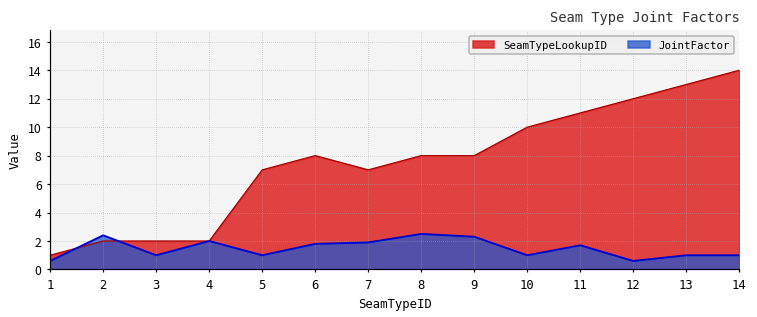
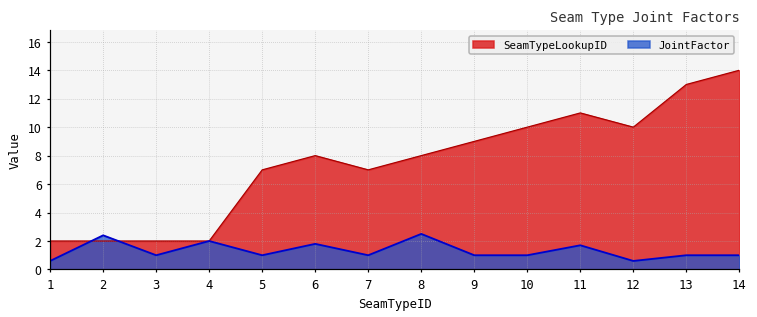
SeamTypeLookupID, 1: 1 -> 2
JointFactor, 7: 1.9 -> 1.0
SeamTypeLookupID, 9: 8 -> 9
JointFactor, 9: 2.3 -> 1.0
SeamTypeLookupID, 12: 12 -> 10
